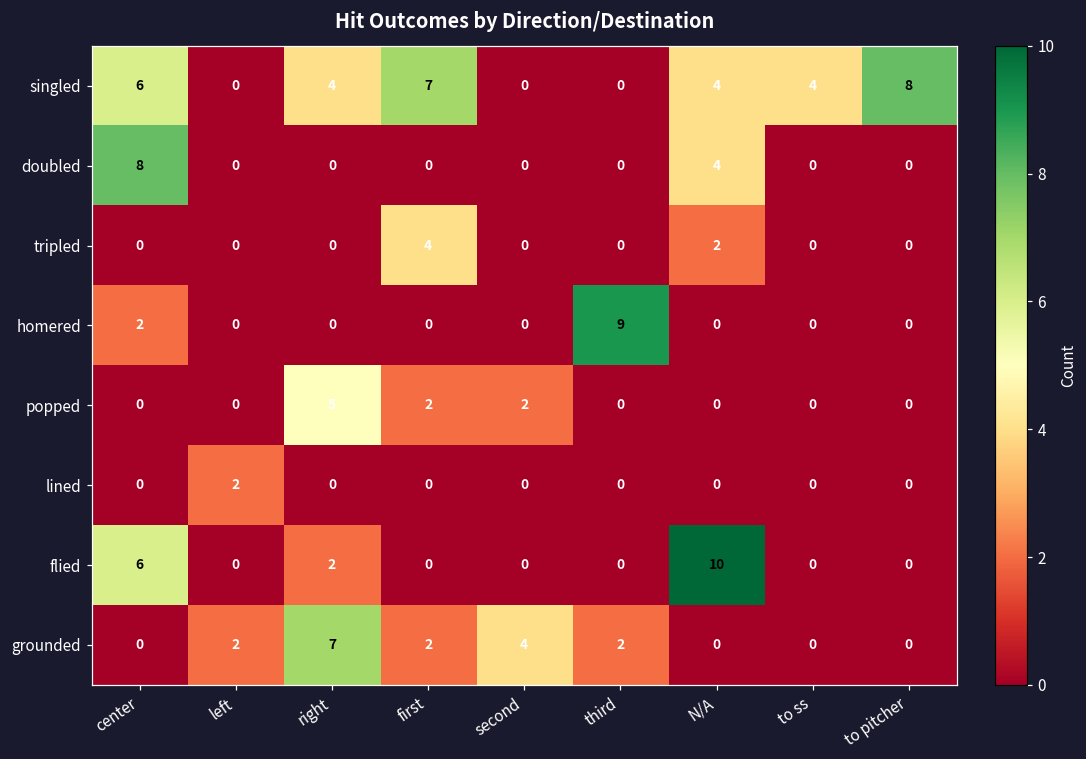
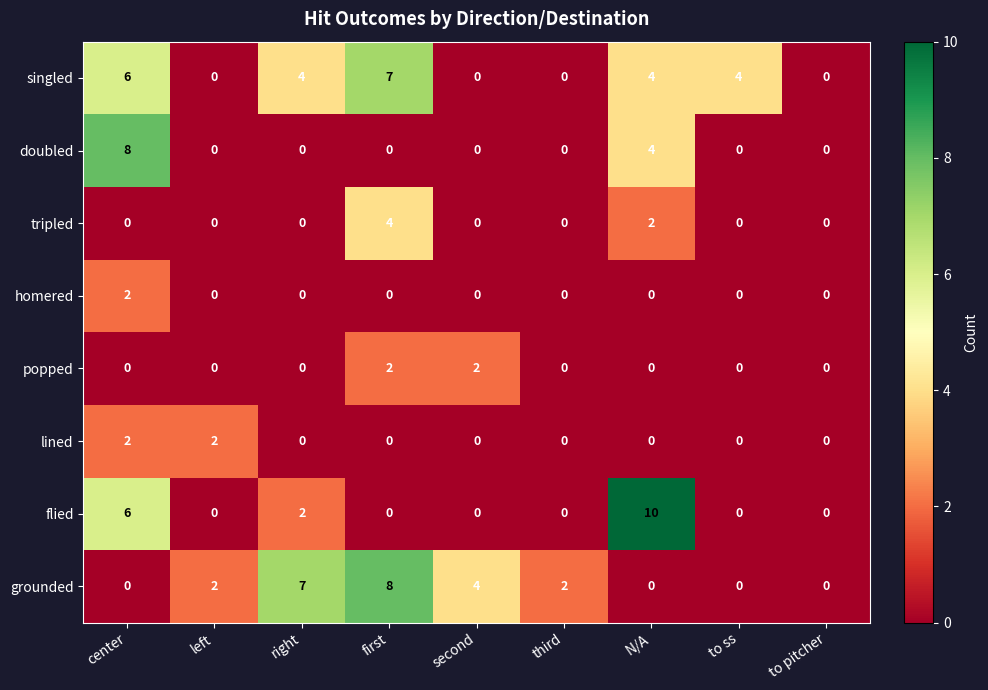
singled, to pitcher: 8 -> 0
homered, third: 9 -> 0
popped, right: 5 -> 0
lined, center: 0 -> 2
grounded, first: 2 -> 8
